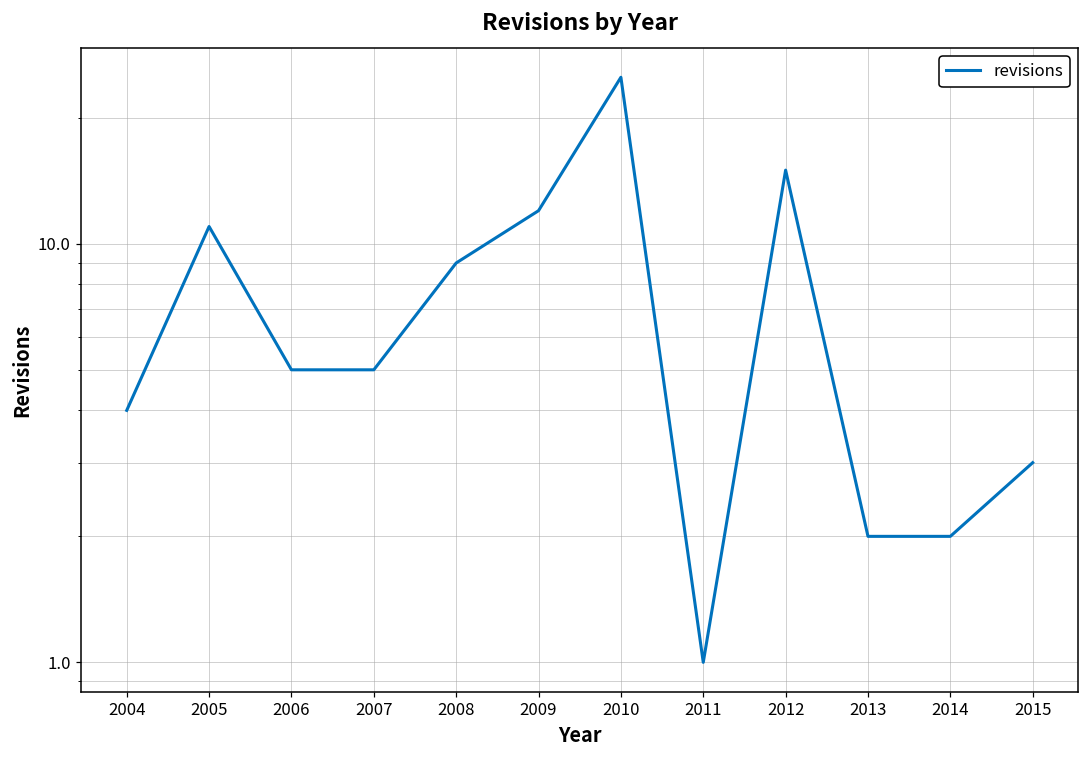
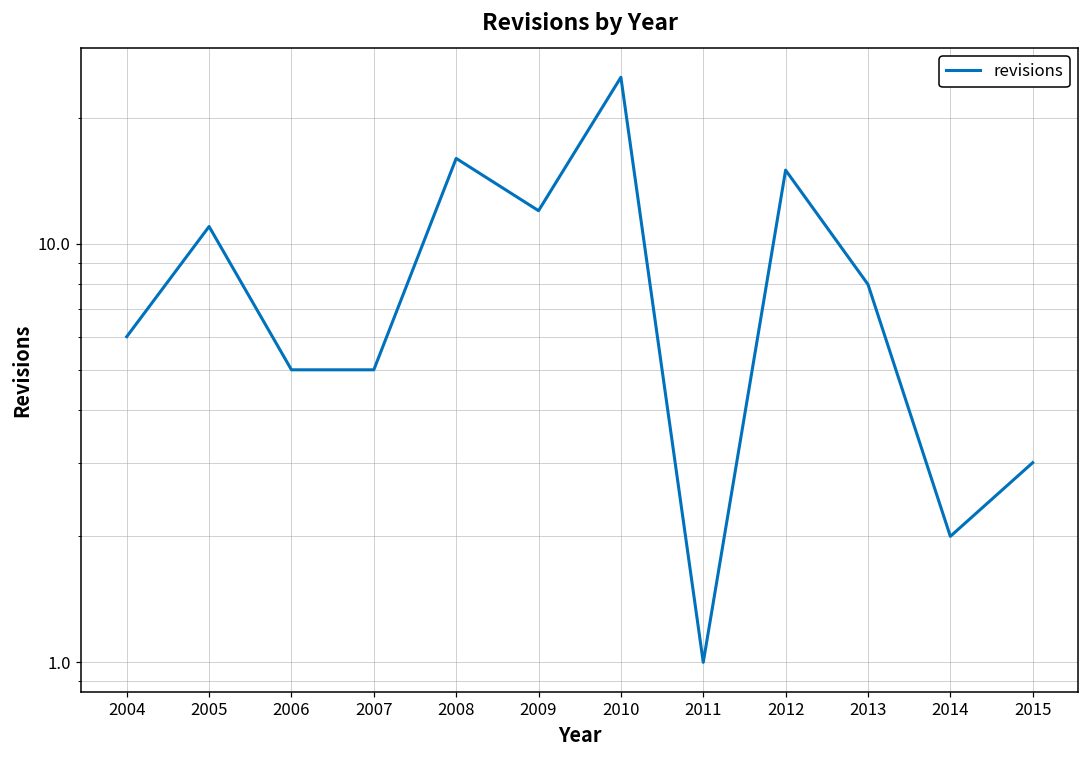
2004: 4 -> 6
2008: 9 -> 16
2013: 2 -> 8
